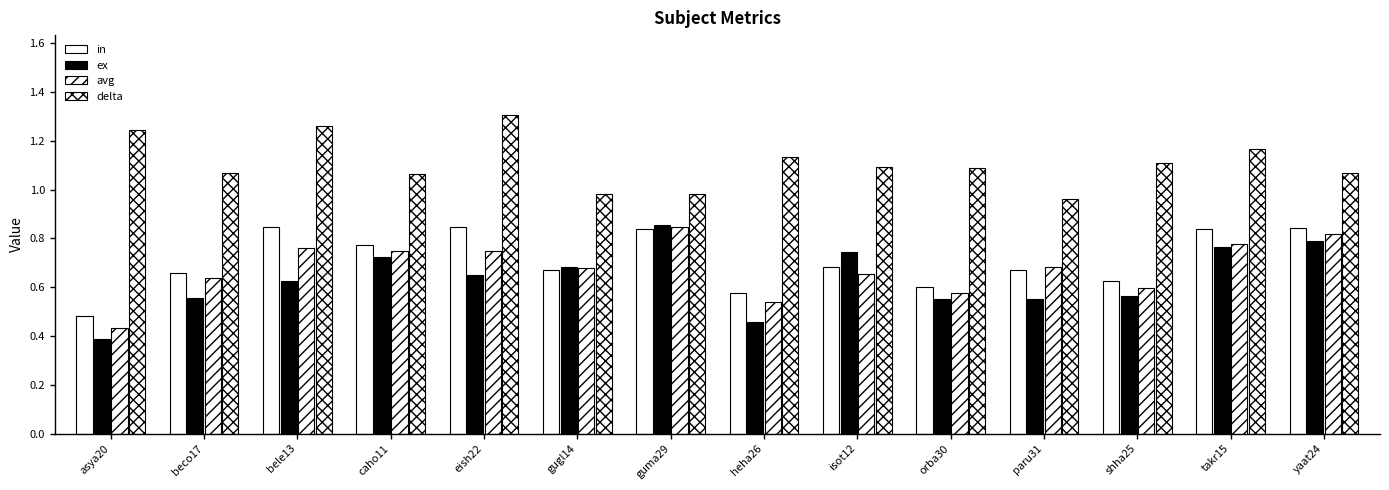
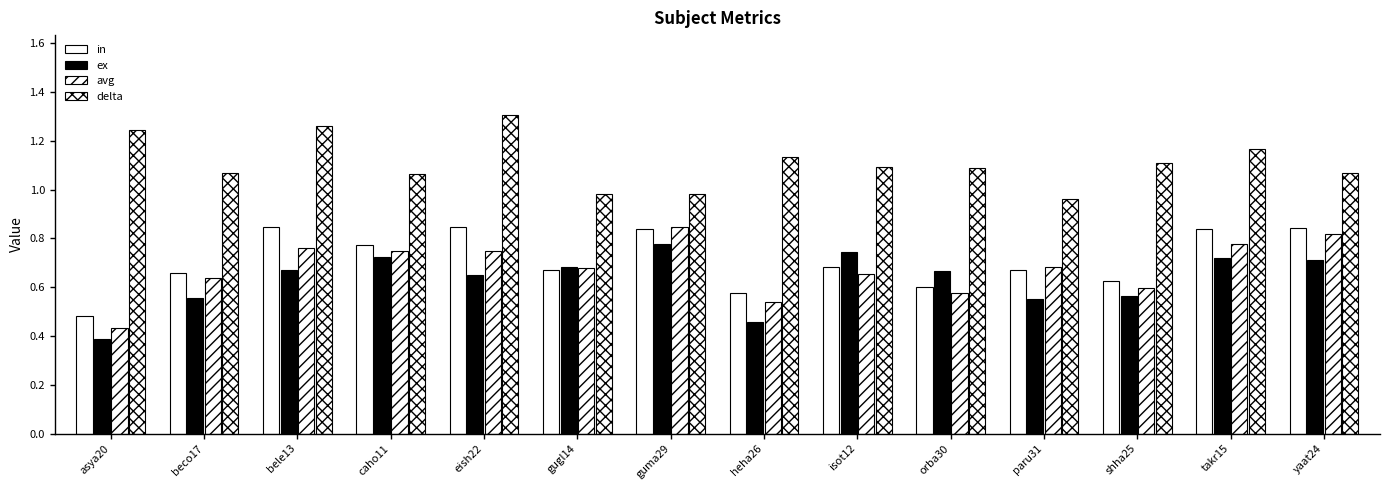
ex, bele13: 0.62 -> 0.67
ex, guma29: 0.85 -> 0.78
ex, orba30: 0.55 -> 0.67
ex, takr15: 0.77 -> 0.72
ex, yaat24: 0.79 -> 0.71
